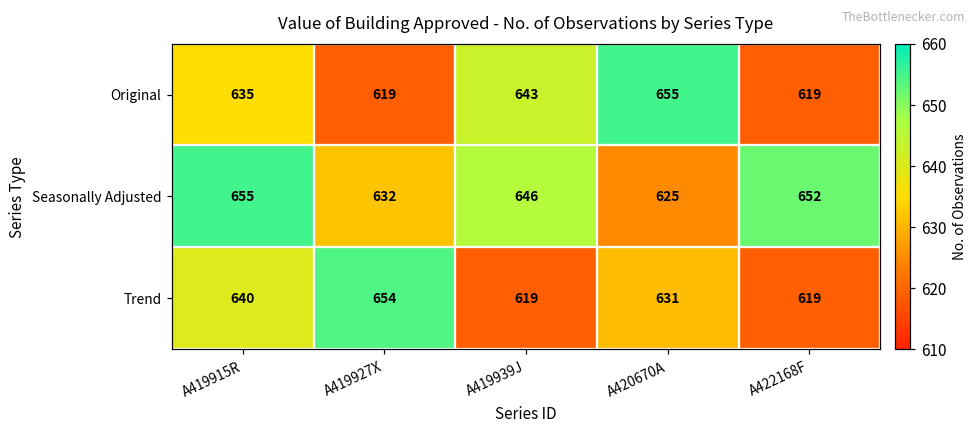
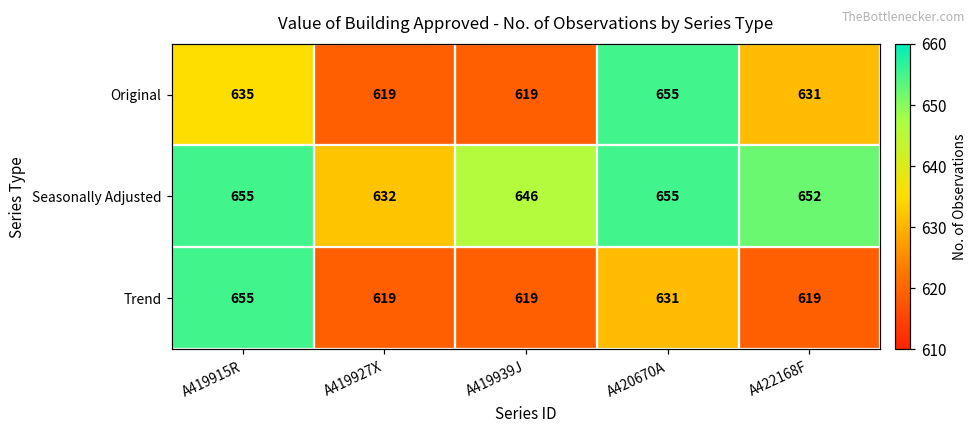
Original, A419939J: 643 -> 619
Original, A422168F: 619 -> 631
Seasonally Adjusted, A420670A: 625 -> 655
Trend, A419915R: 640 -> 655
Trend, A419927X: 654 -> 619
